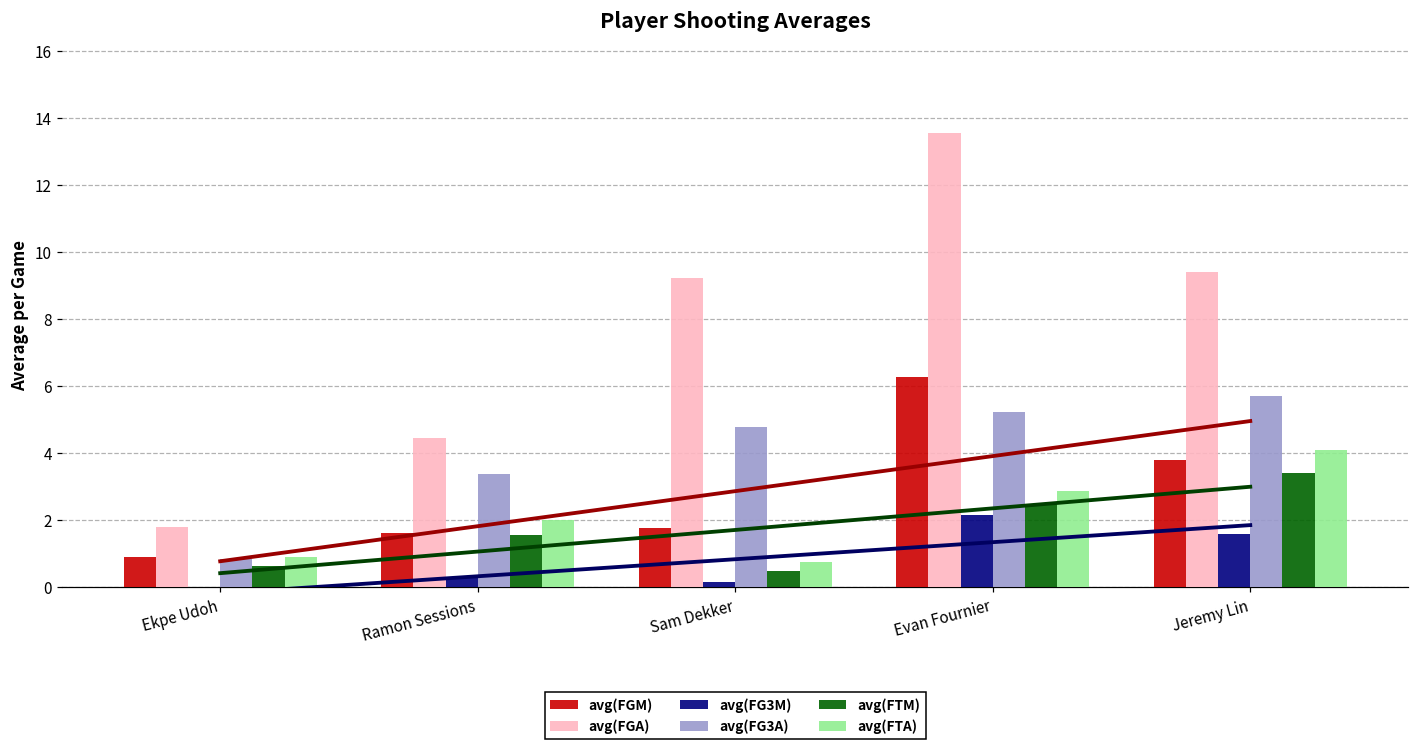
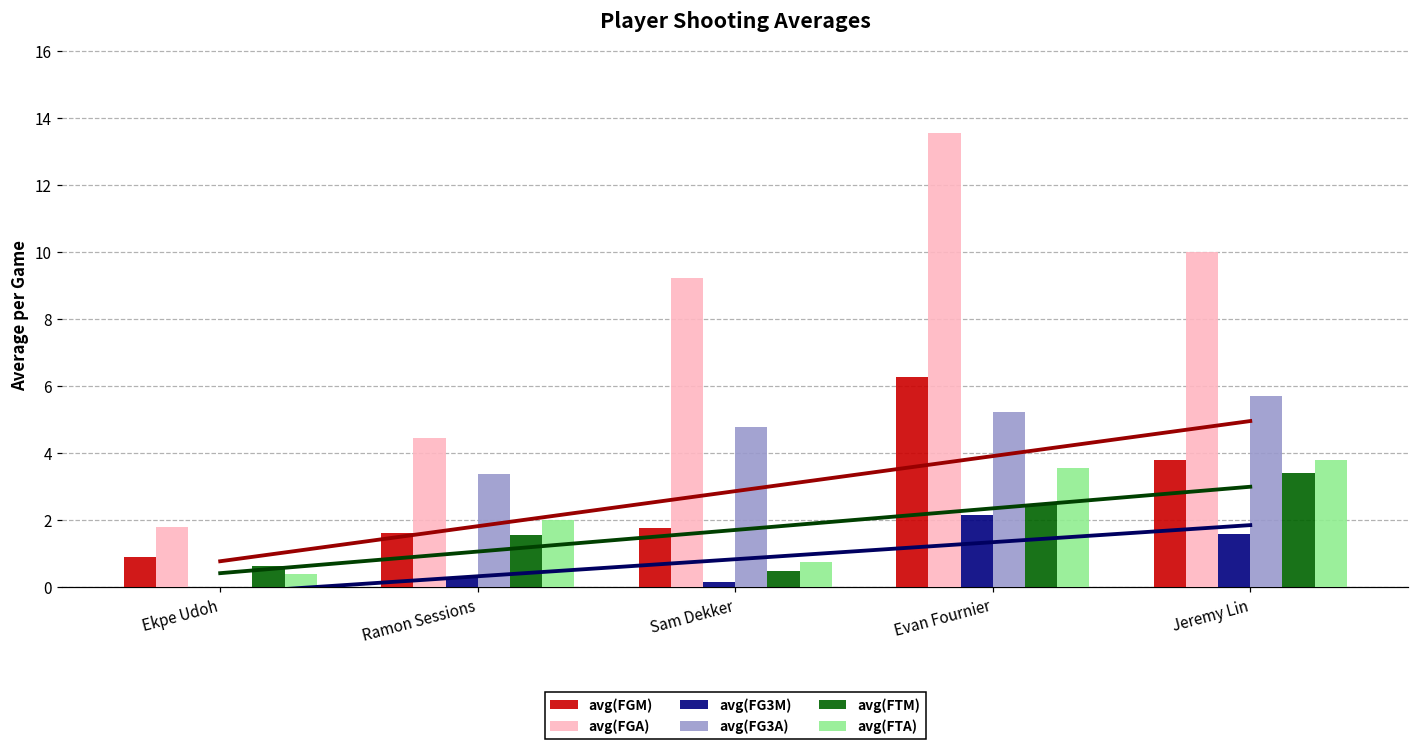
avg(FG3A), Ekpe Udoh: 0.8 -> 0.0
avg(FTA), Ekpe Udoh: 0.9 -> 0.4
avg(FTA), Evan Fournier: 2.9 -> 3.6
avg(FGA), Jeremy Lin: 9.4 -> 10.0
avg(FTA), Jeremy Lin: 4.1 -> 3.8
